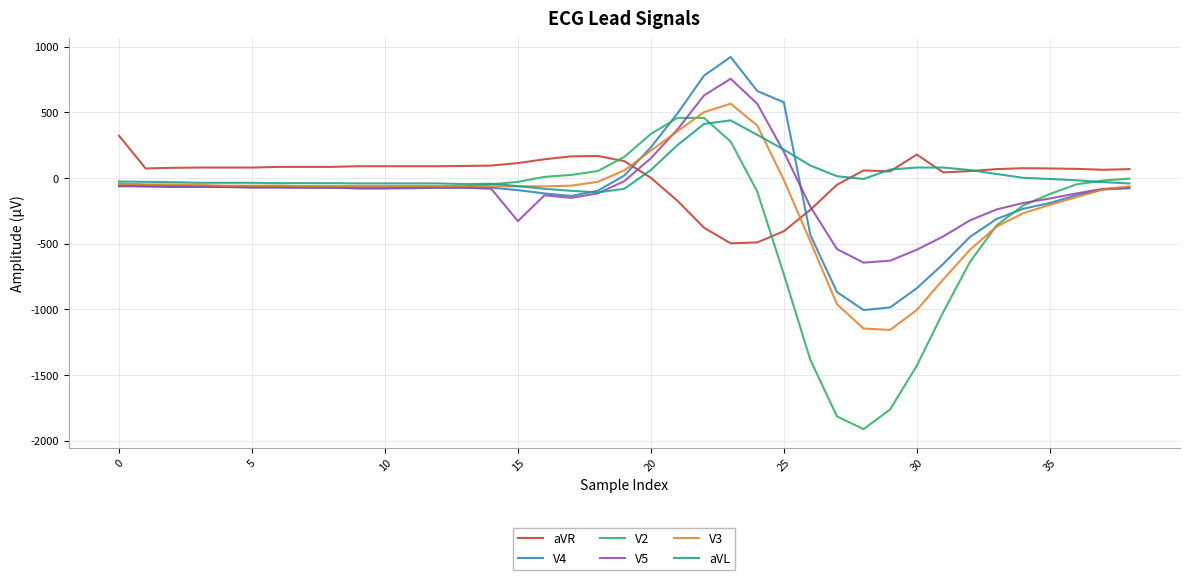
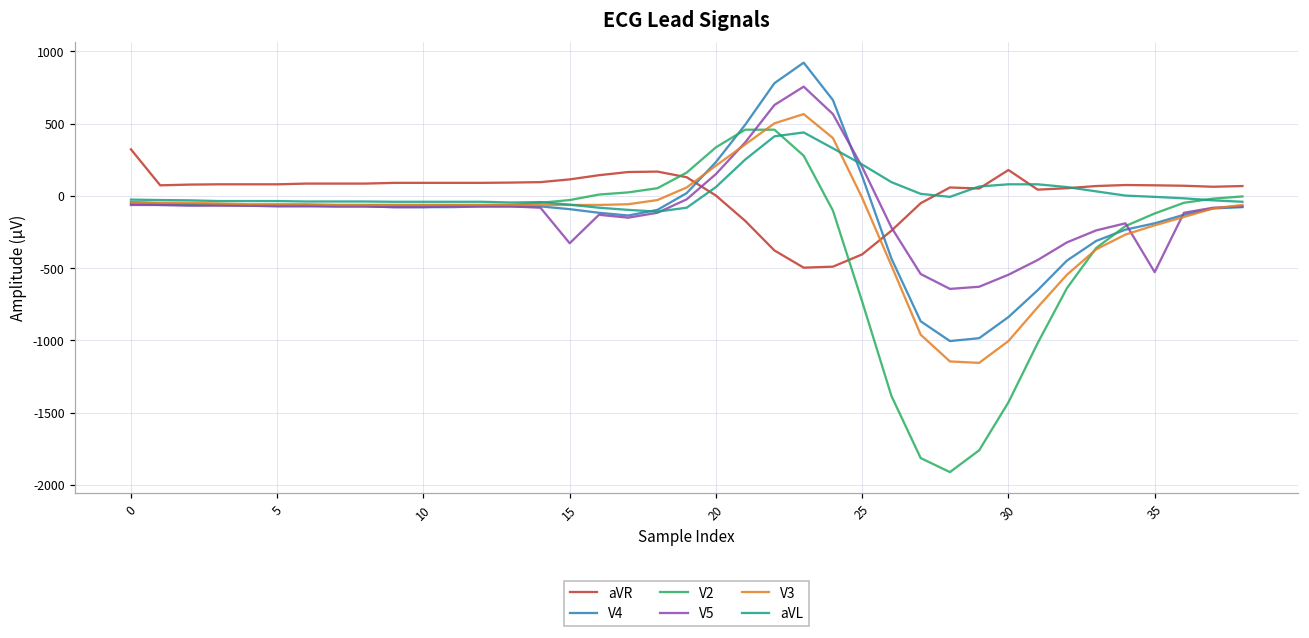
V4, 25: 580 -> 140
V5, 35: -160 -> -530
